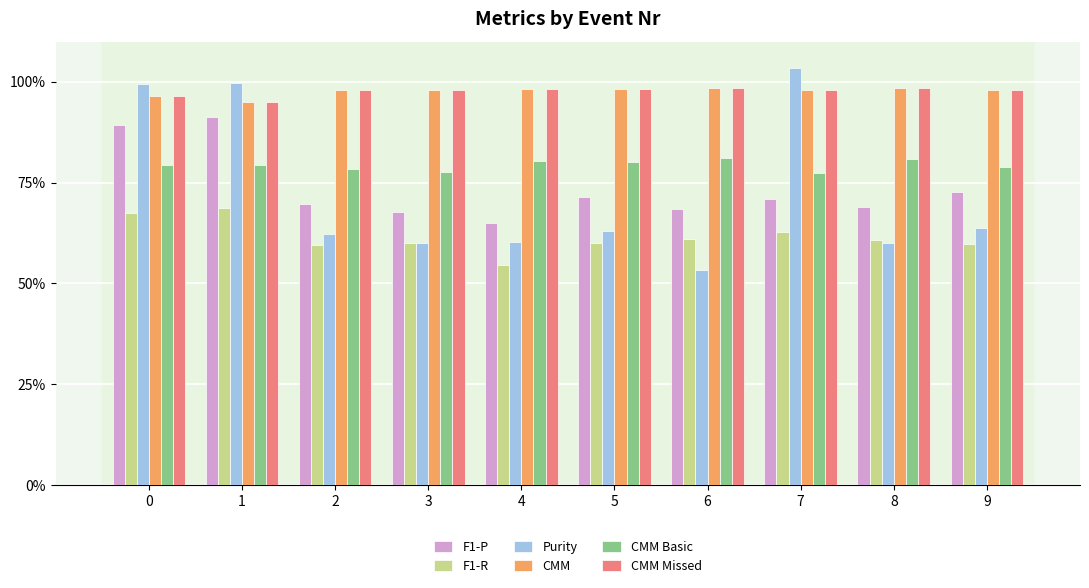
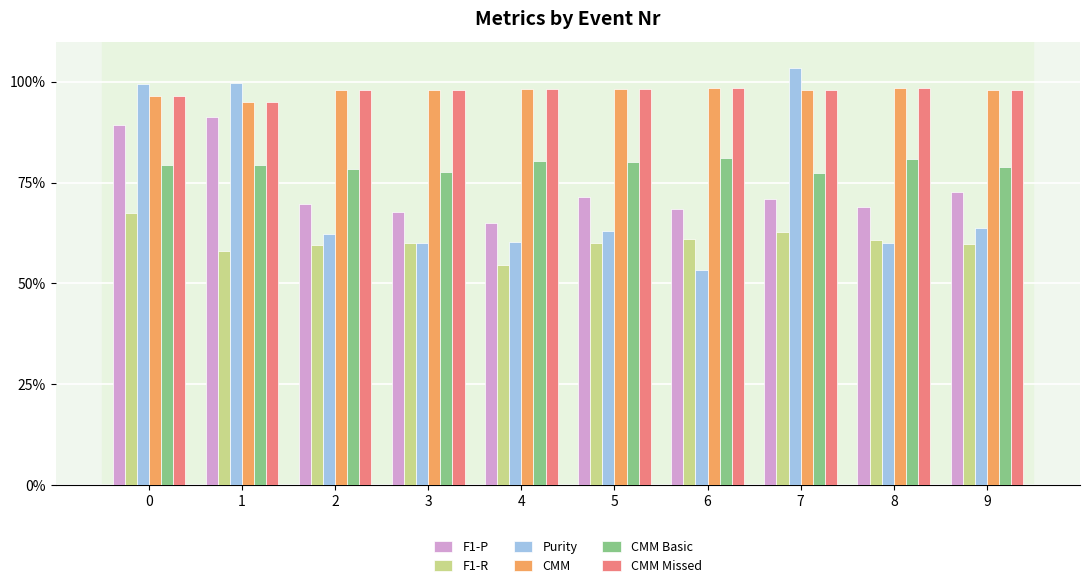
F1-R, 1: 69% -> 58%
